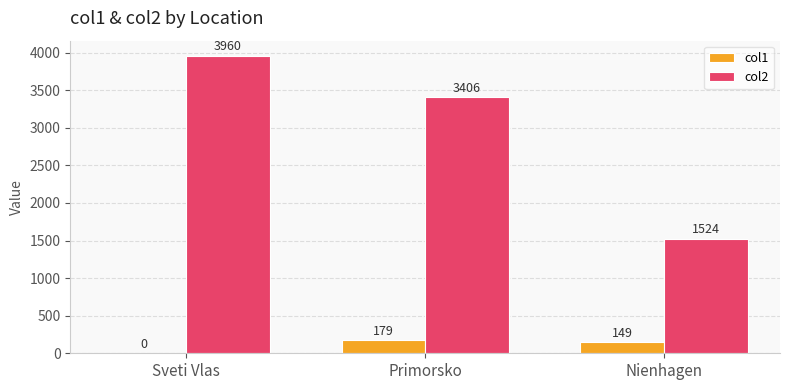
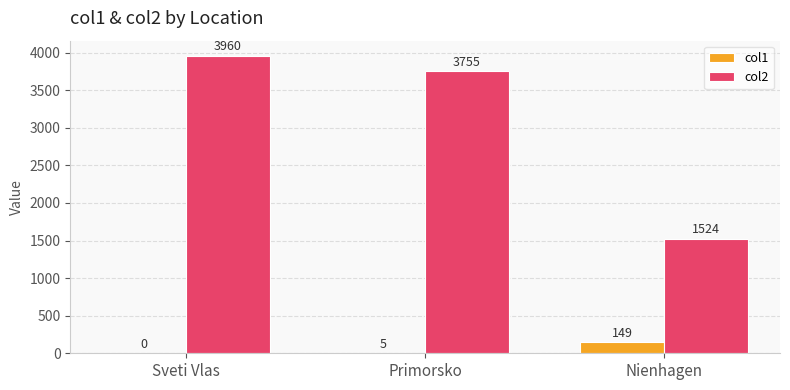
col1, Primorsko: 179 -> 5
col2, Primorsko: 3406 -> 3755
